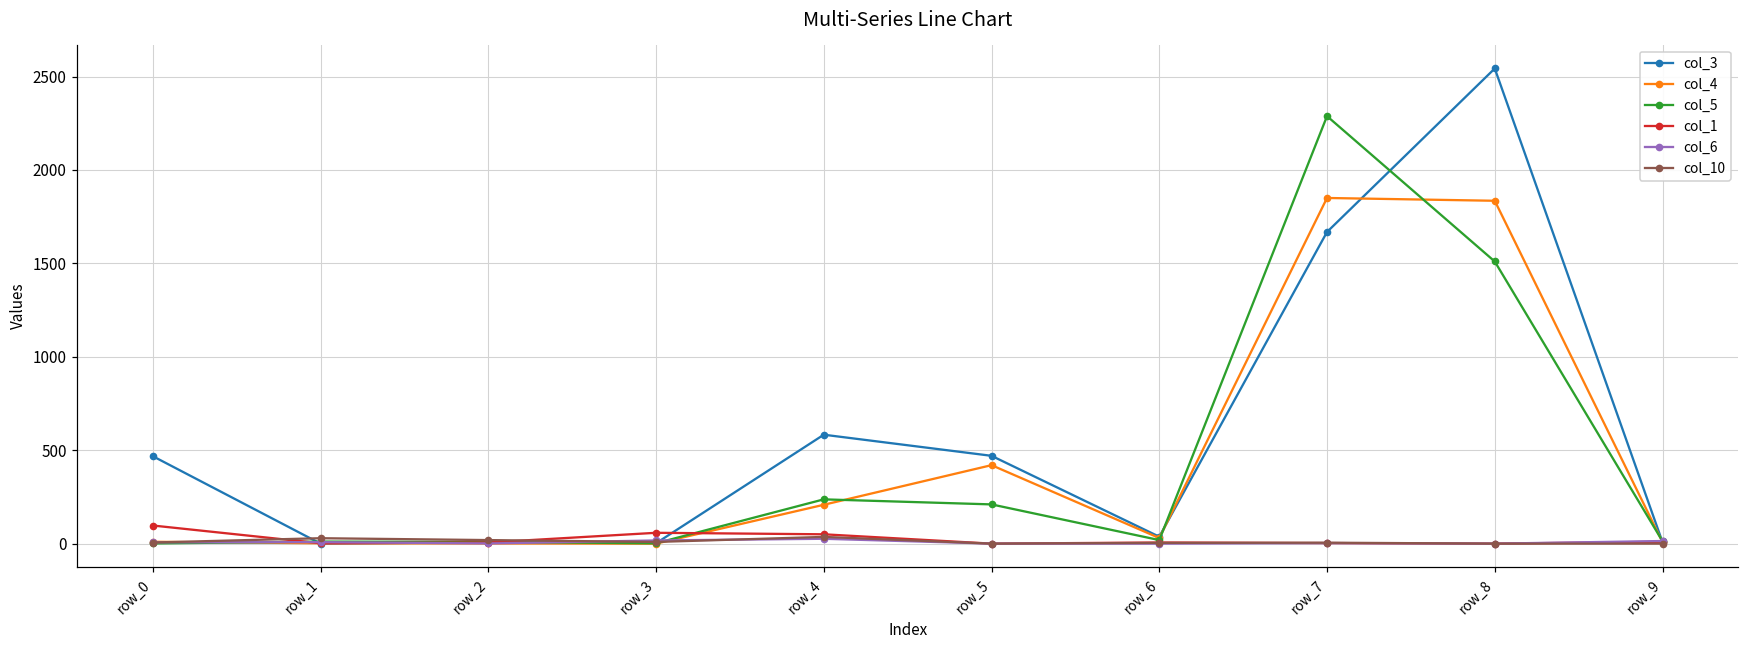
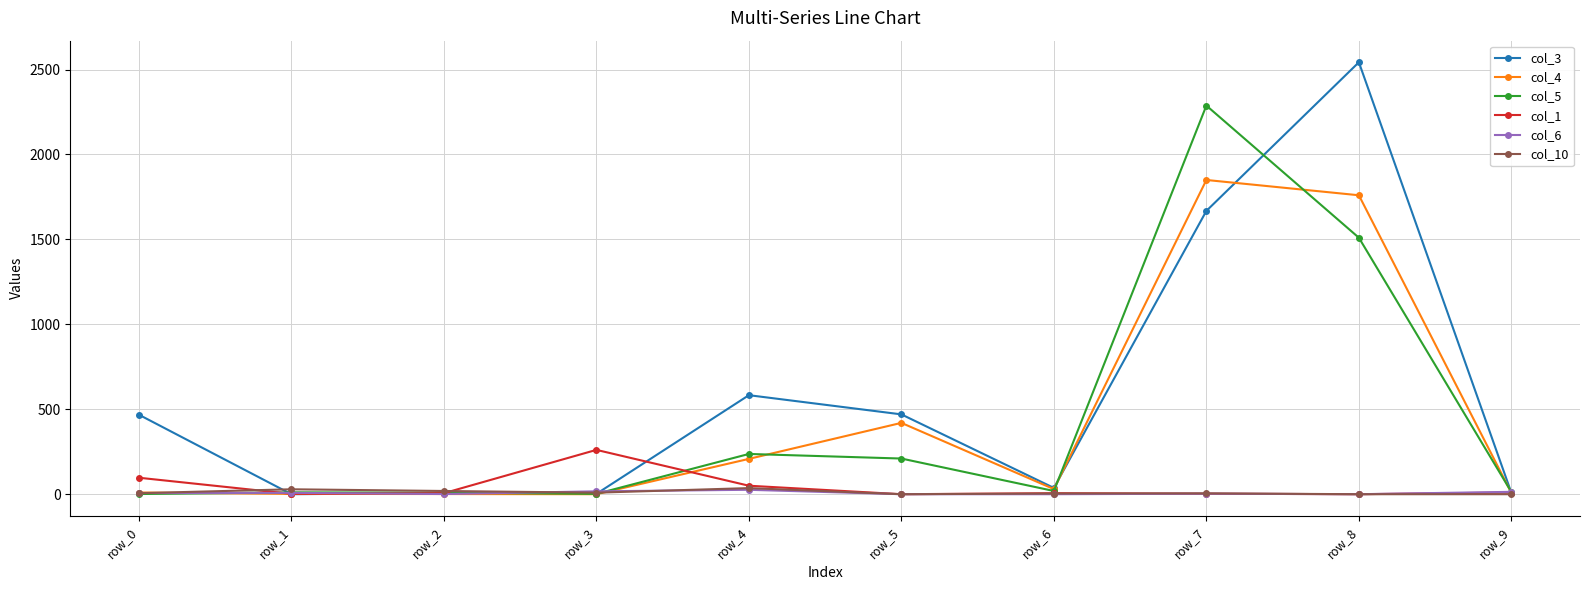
col_1, row_3: 60 -> 260
col_4, row_8: 1840 -> 1760
